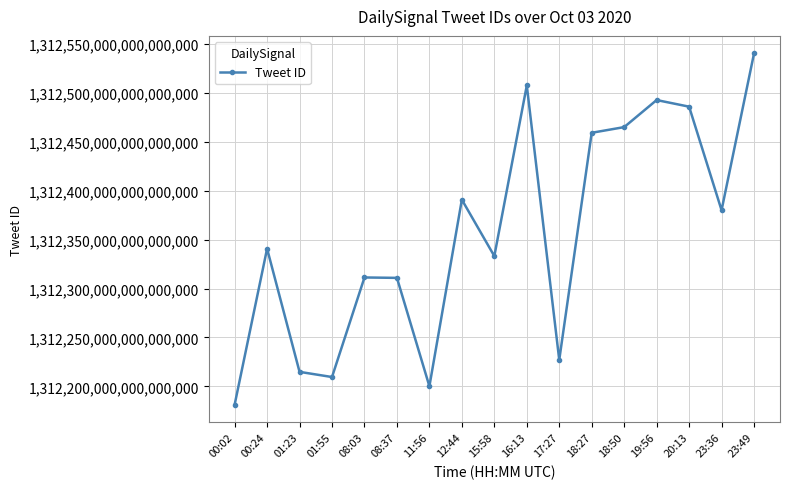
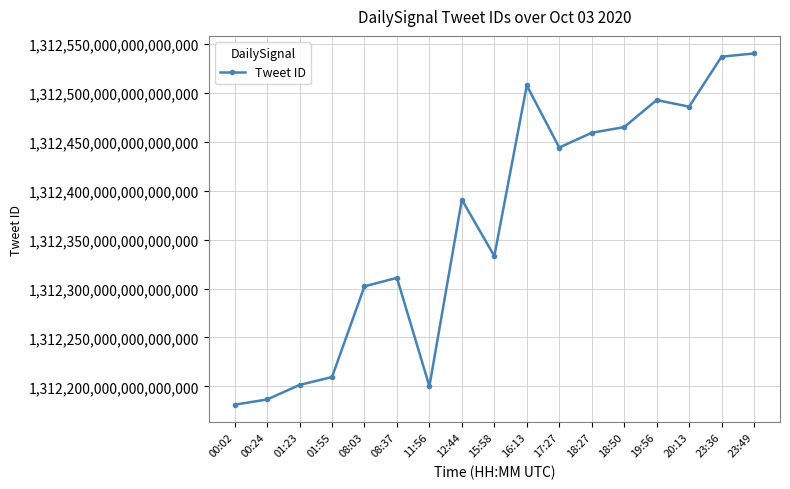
00:24: 1,312,340,000,000,000,000 -> 1,312,190,000,000,000,000
01:23: 1,312,210,000,000,000,000 -> 1,312,200,000,000,000,000
08:03: 1,312,310,000,000,000,000 -> 1,312,300,000,000,000,000
17:27: 1,312,230,000,000,000,000 -> 1,312,440,000,000,000,000
23:36: 1,312,380,000,000,000,000 -> 1,312,540,000,000,000,000
